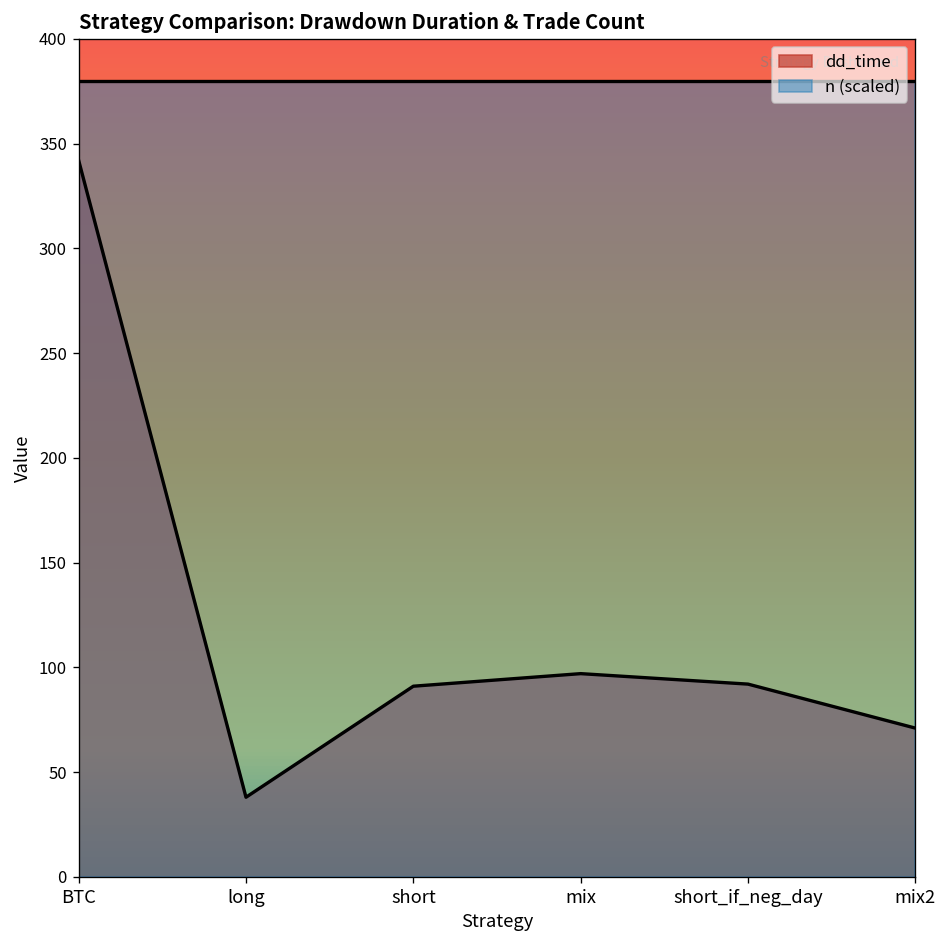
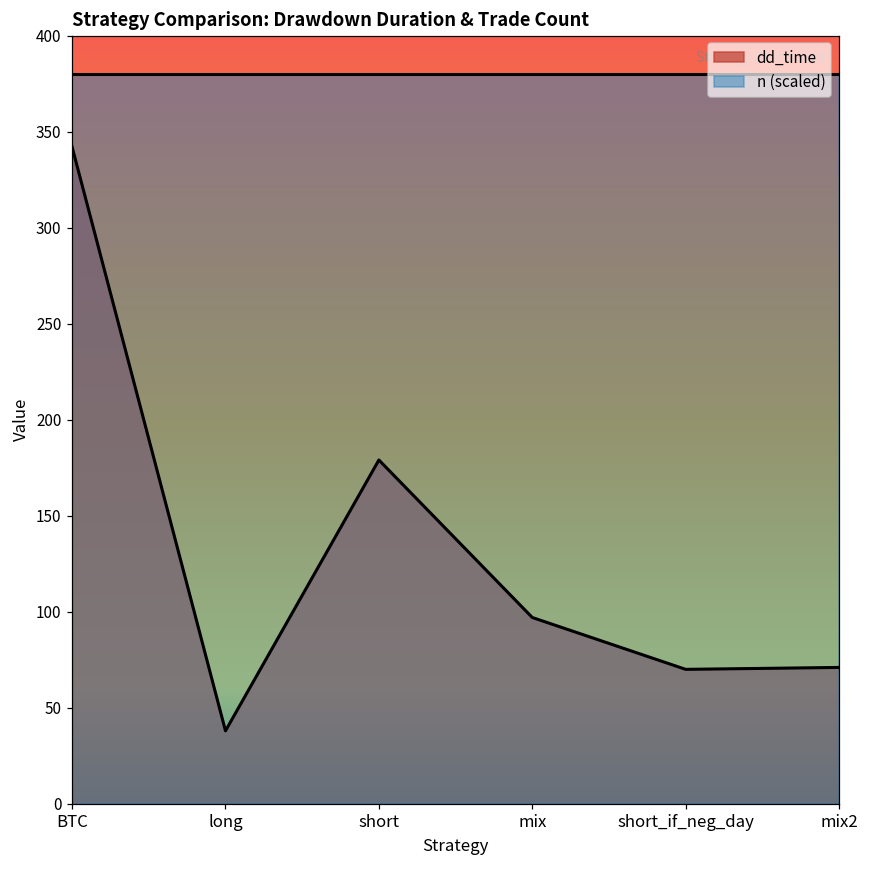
dd_time, short: 91 -> 179
dd_time, short_if_neg_day: 92 -> 70
